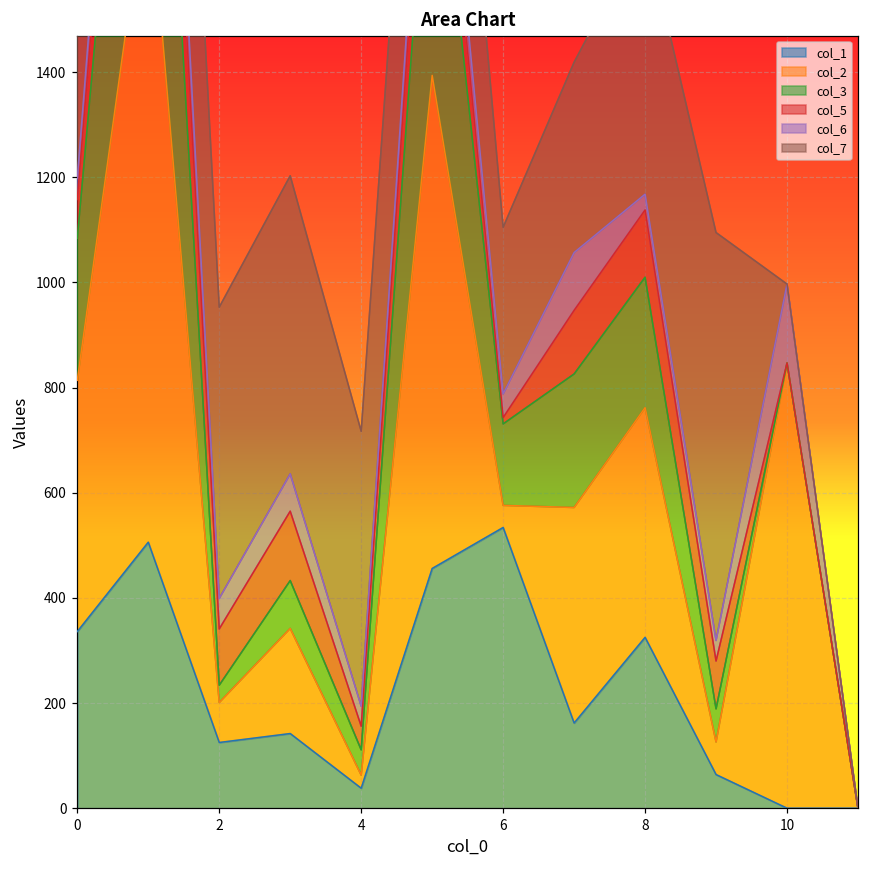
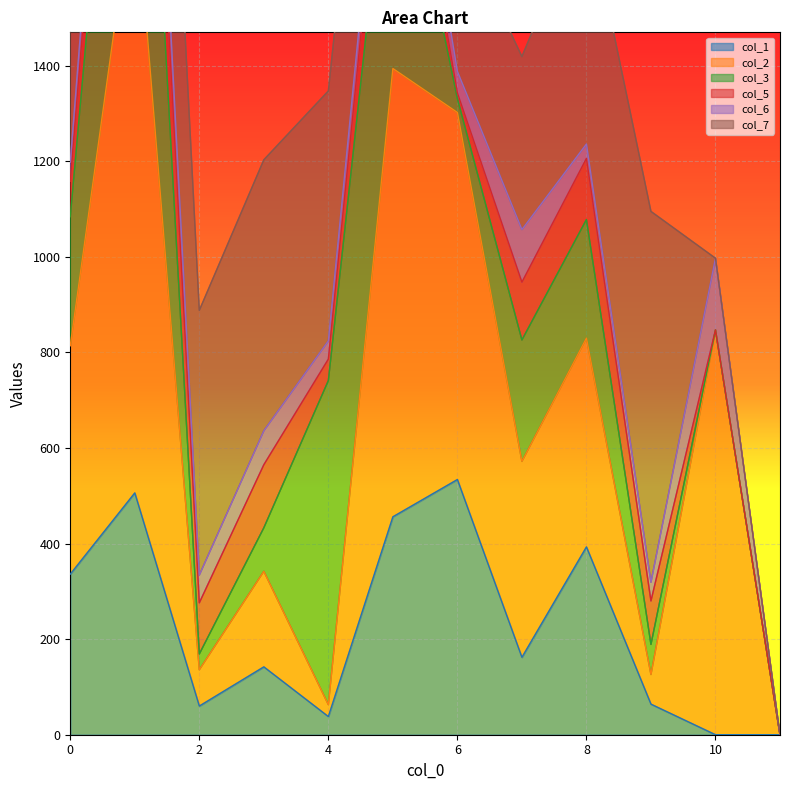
col_1, 2: 130 -> 60
col_3, 4: 50 -> 680
col_2, 6: 40 -> 770
col_3, 6: 160 -> 30
col_1, 8: 330 -> 390
